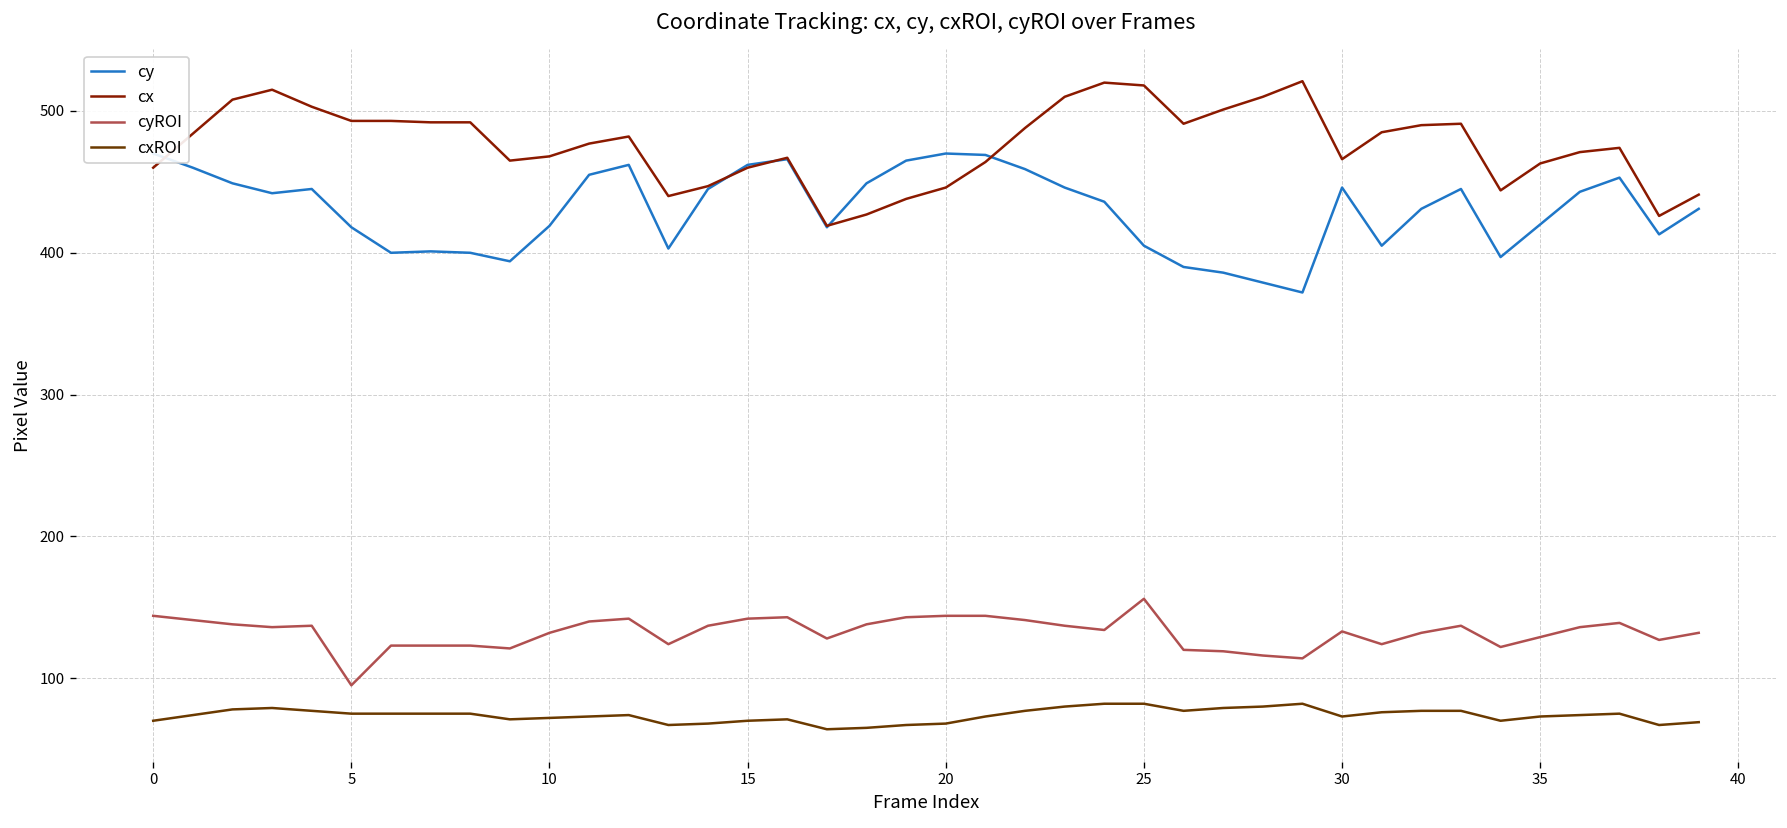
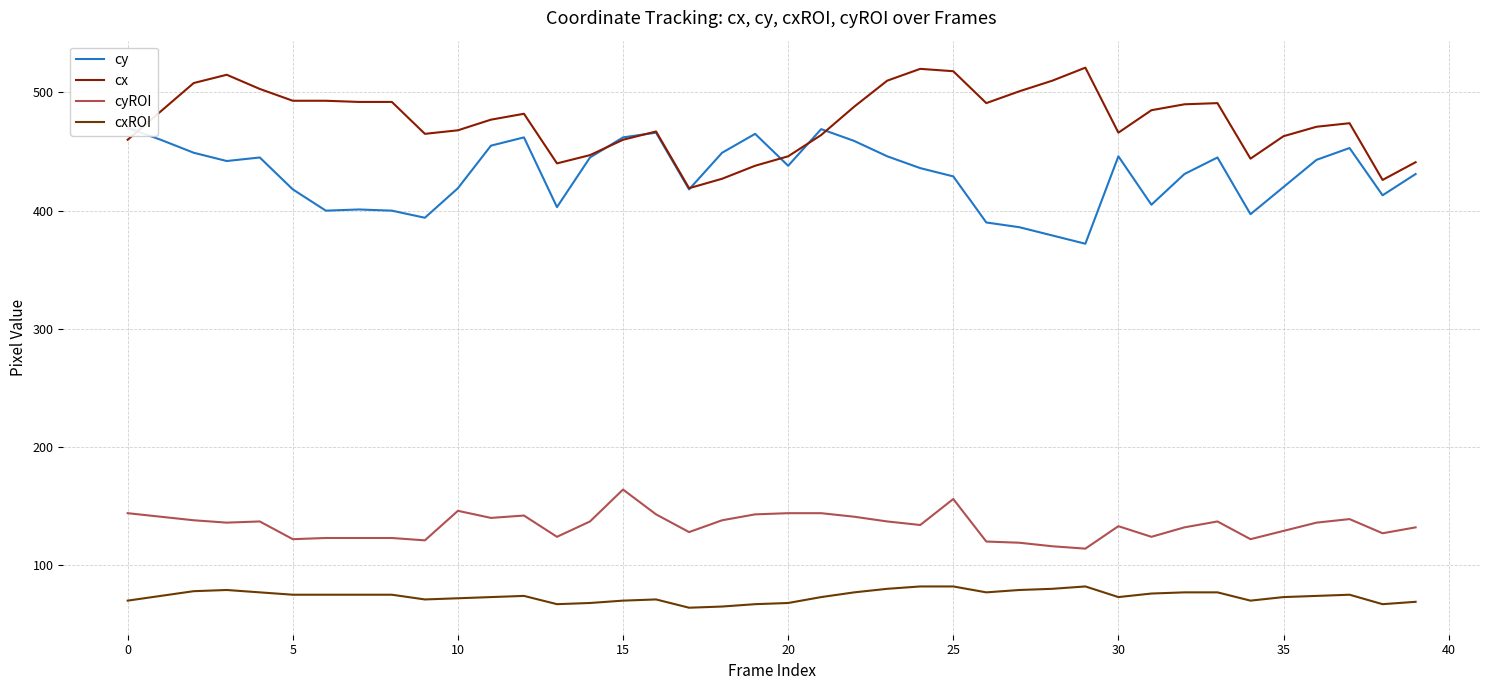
cyROI, 5: 95 -> 122
cyROI, 10: 132 -> 146
cyROI, 15: 142 -> 164
cy, 20: 470 -> 438
cy, 25: 405 -> 429
